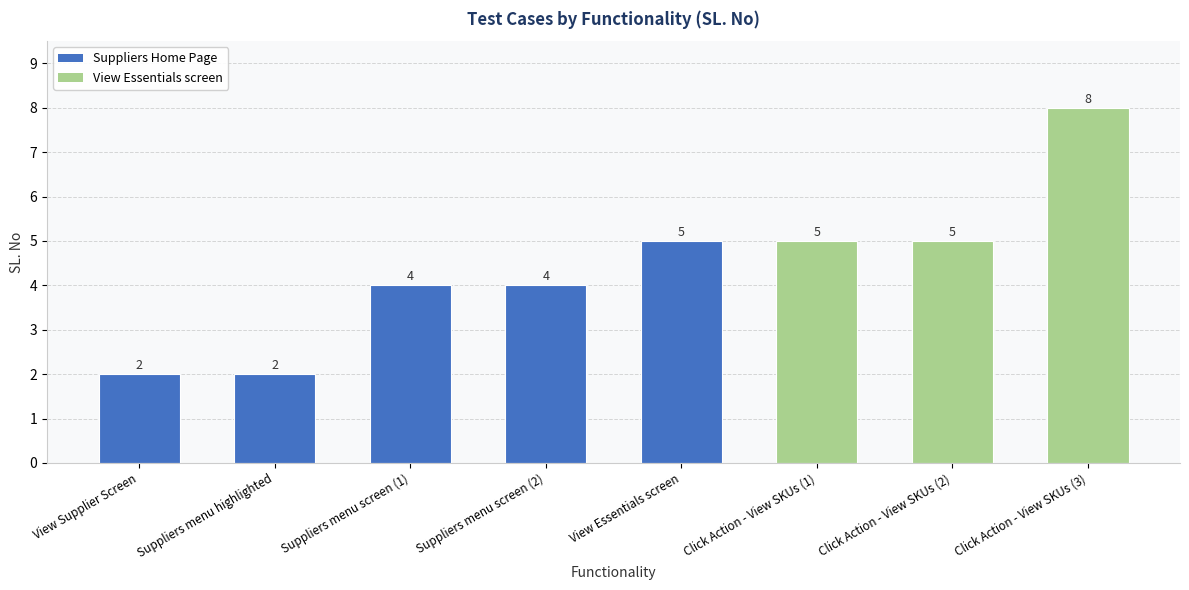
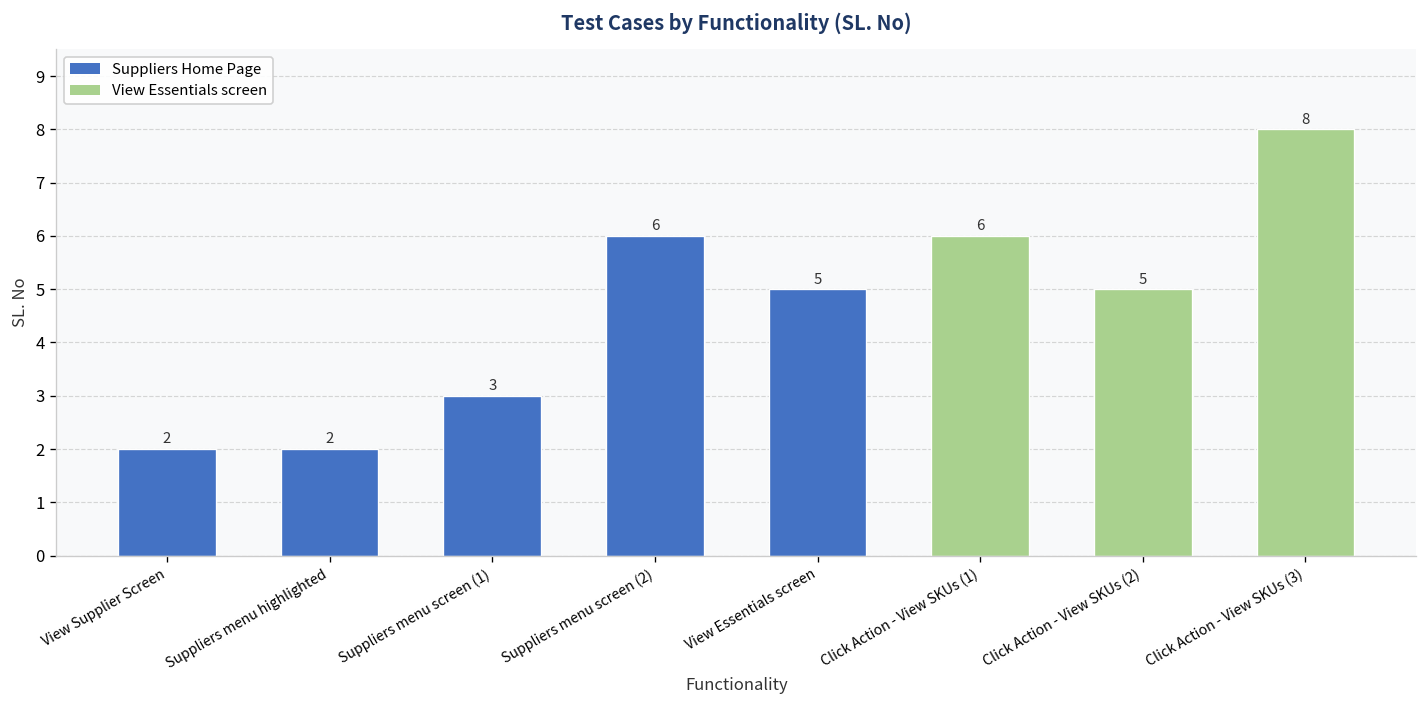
Suppliers menu screen (1): 4 -> 3
Suppliers menu screen (2): 4 -> 6
Click Action - View SKUs (1): 5 -> 6
